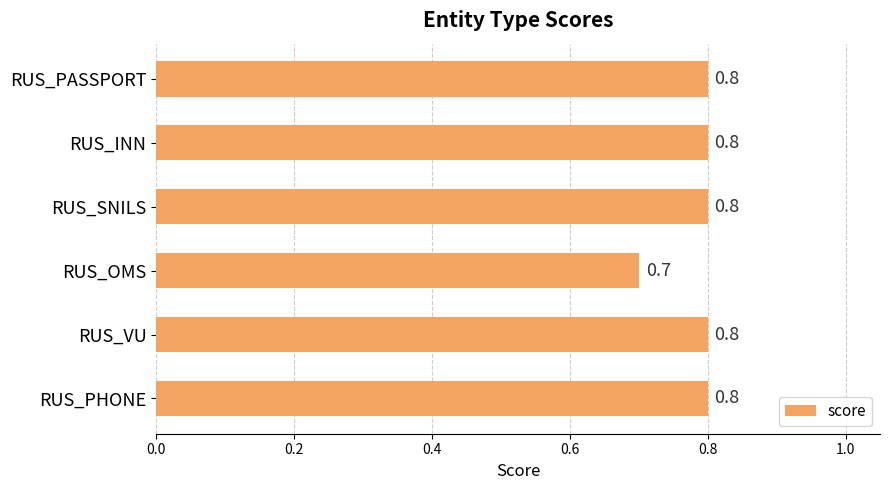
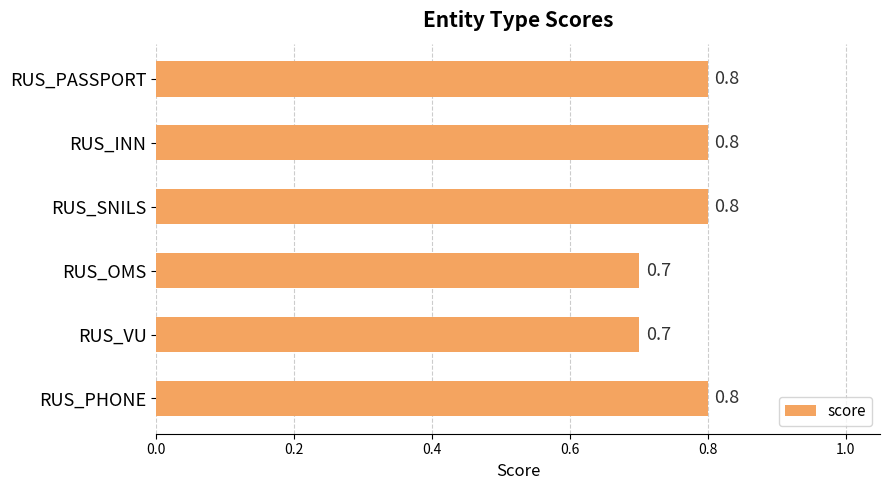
RUS_VU: 0.8 -> 0.7
